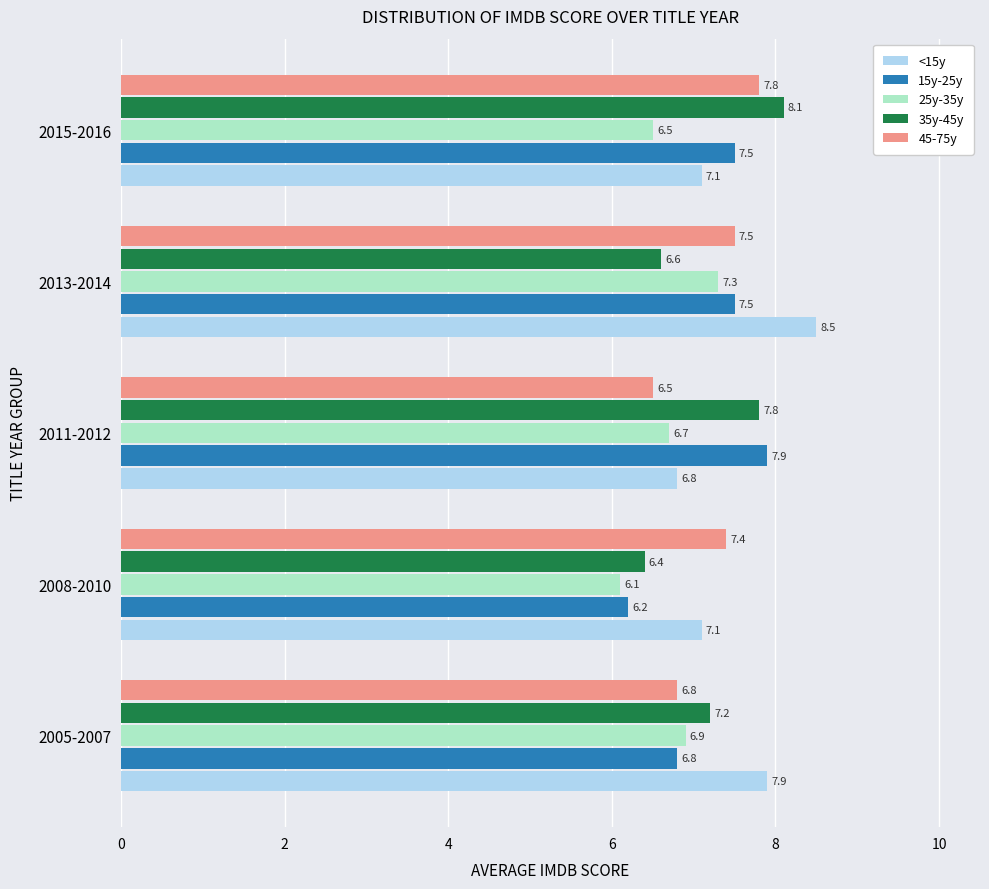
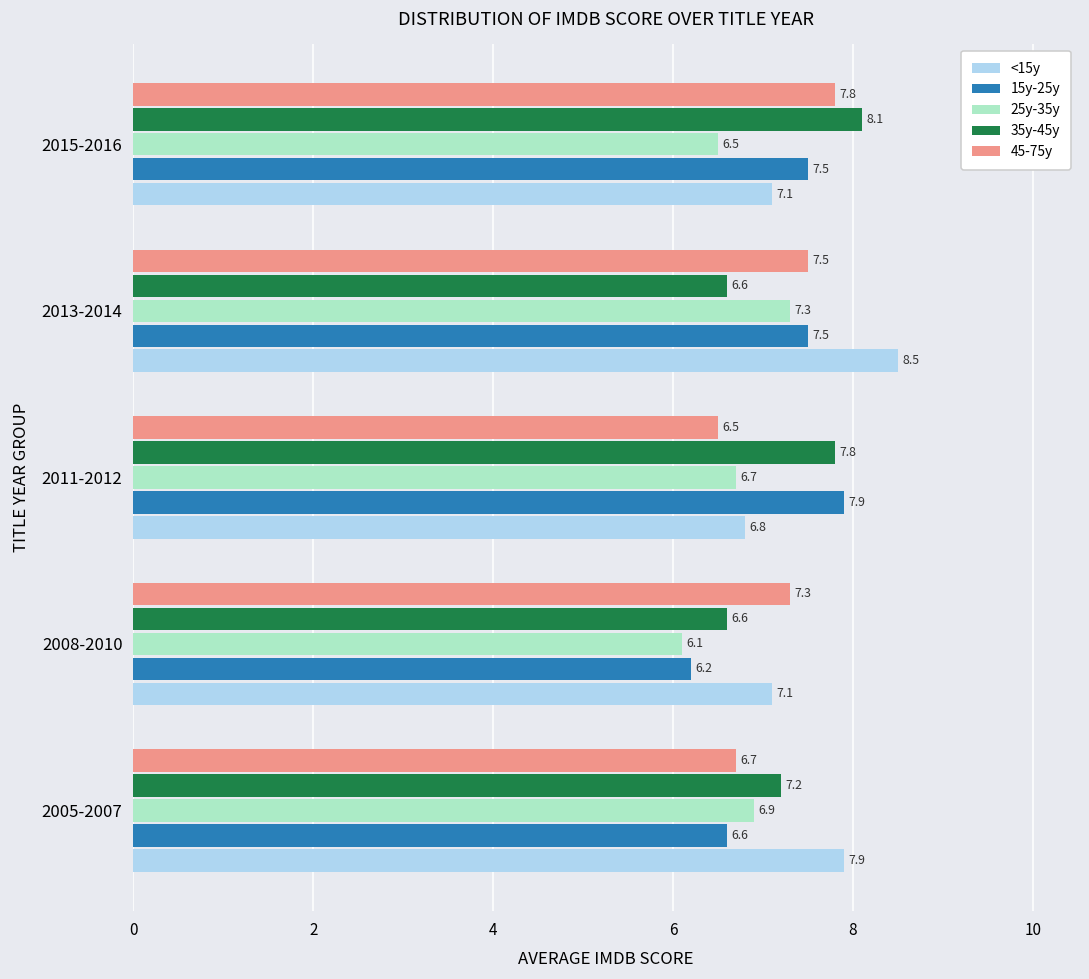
45-75y, 2008-2010: 7.4 -> 7.3
35y-45y, 2008-2010: 6.4 -> 6.6
45-75y, 2005-2007: 6.8 -> 6.7
15y-25y, 2005-2007: 6.8 -> 6.6
